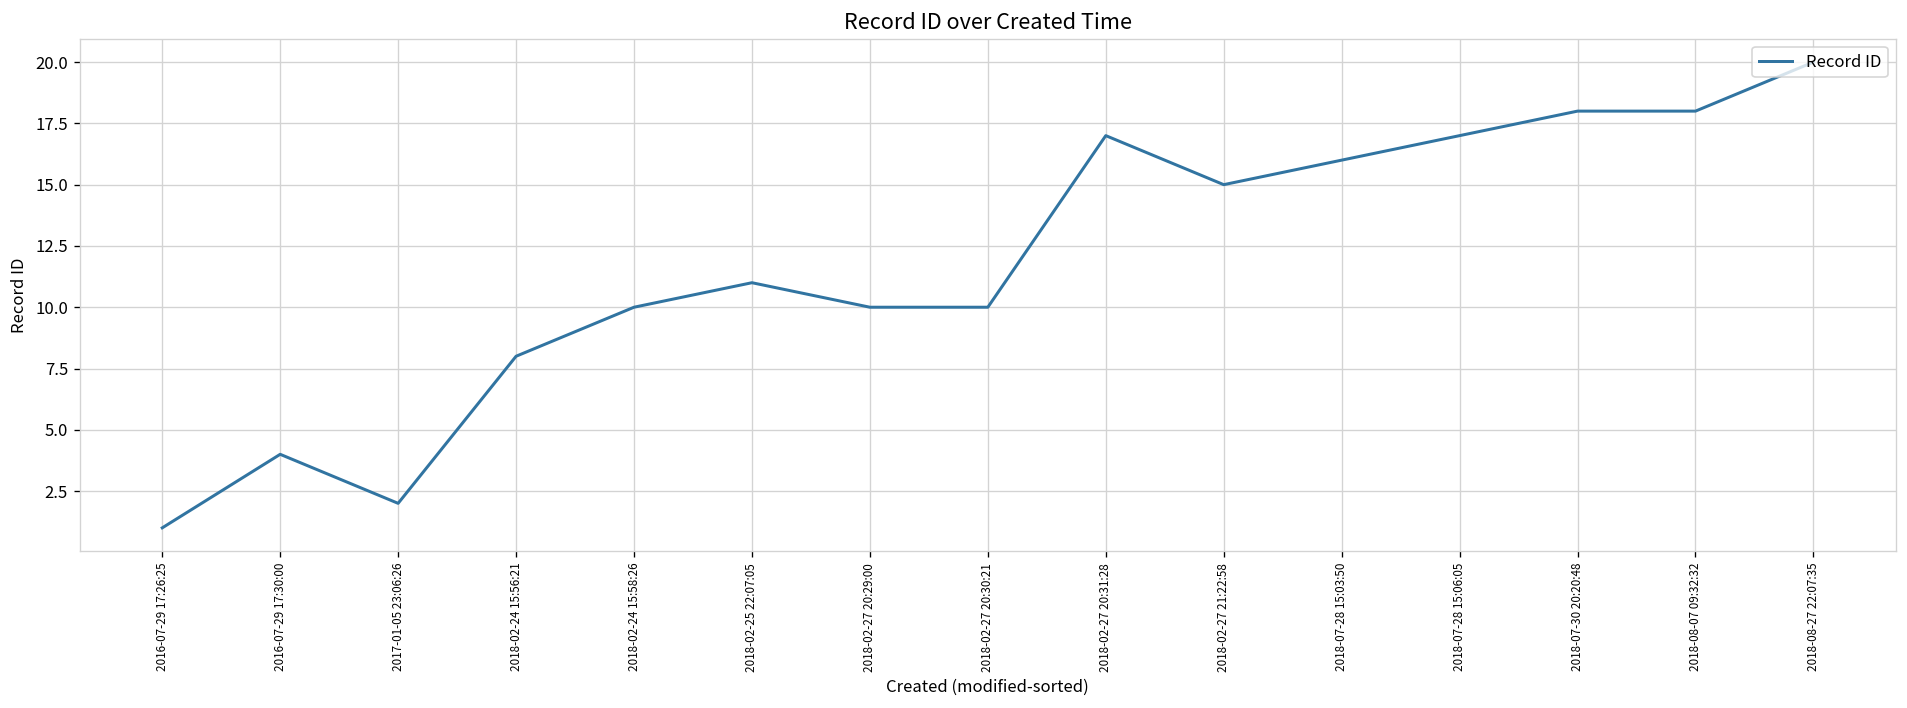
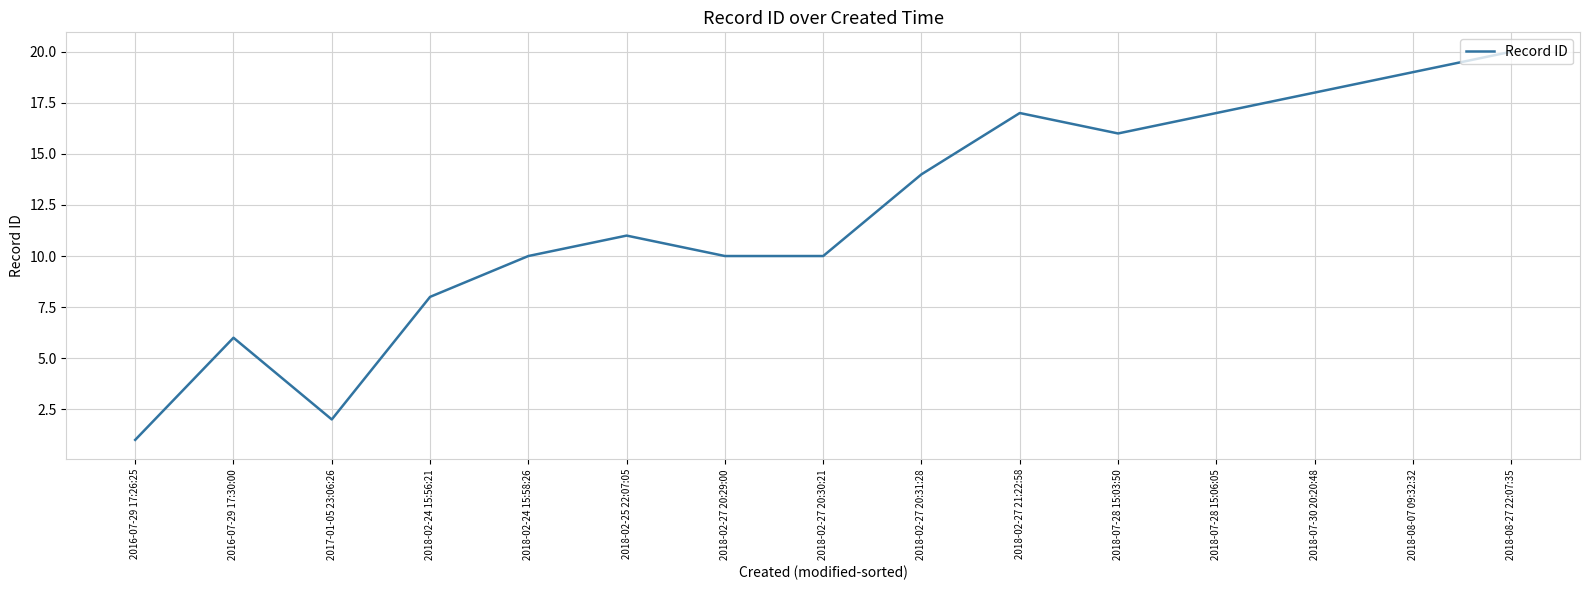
2016-07-29 17:30:00: 4 -> 6
2018-02-27 20:31:28: 17 -> 14
2018-02-27 21:22:58: 15 -> 17
2018-08-07 09:32:32: 18 -> 19
